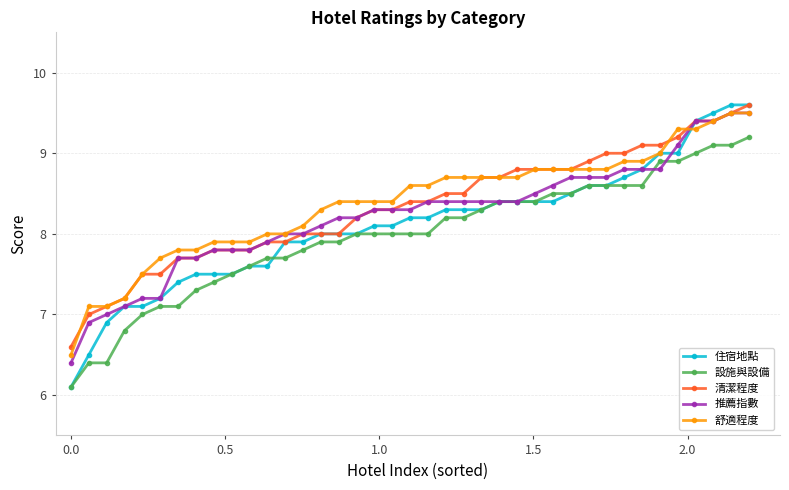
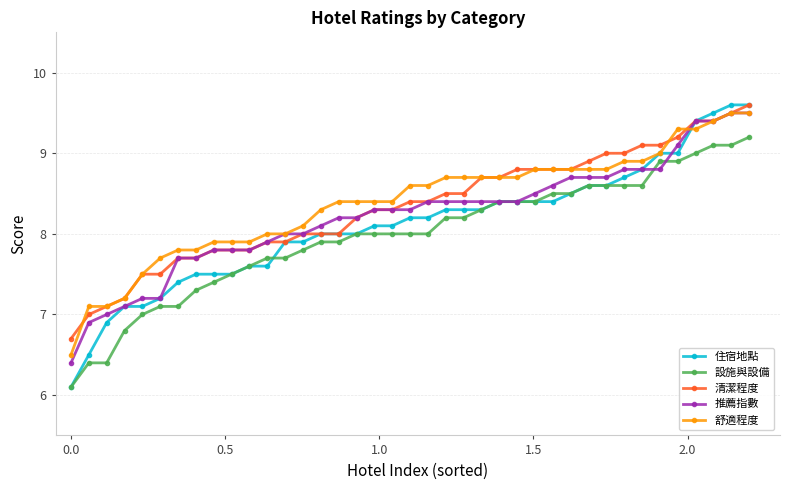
清潔程度, 0.0: 6.6 -> 6.7
